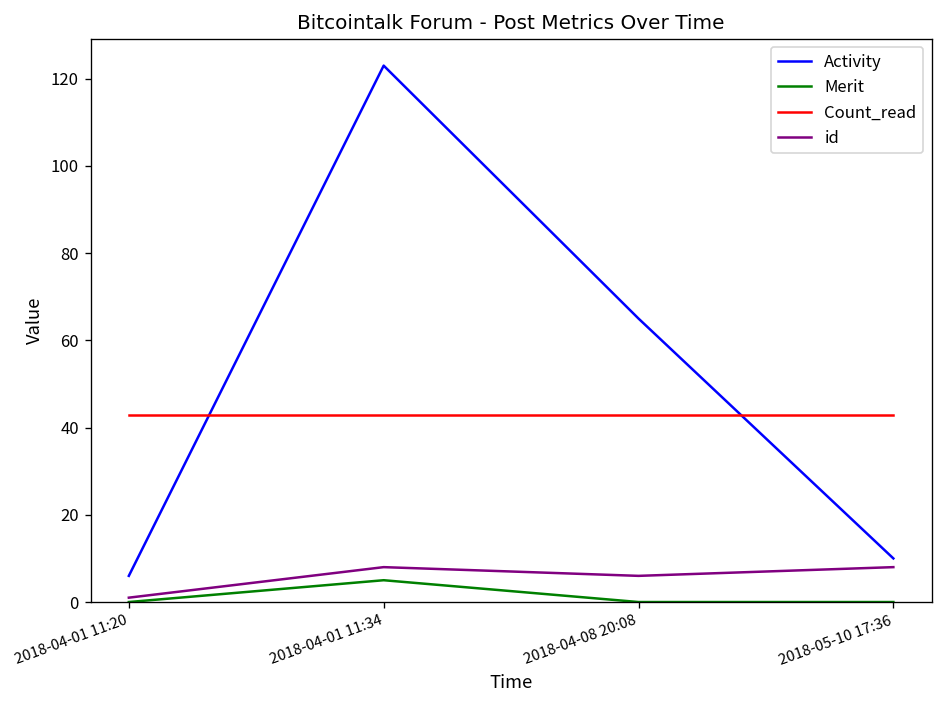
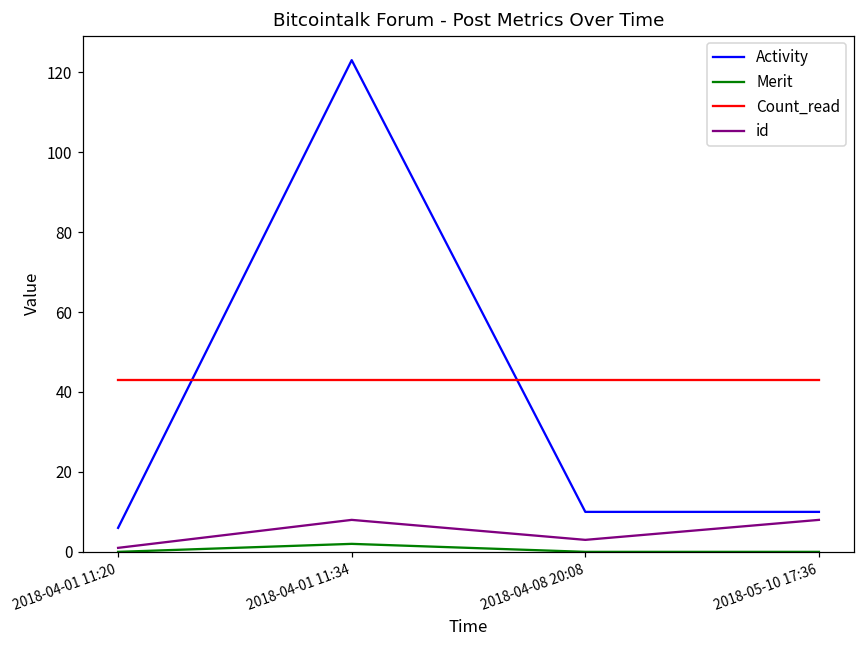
Merit, 2018-04-01 11:34: 5 -> 2
Activity, 2018-04-08 20:08: 65 -> 10
id, 2018-04-08 20:08: 6 -> 3
